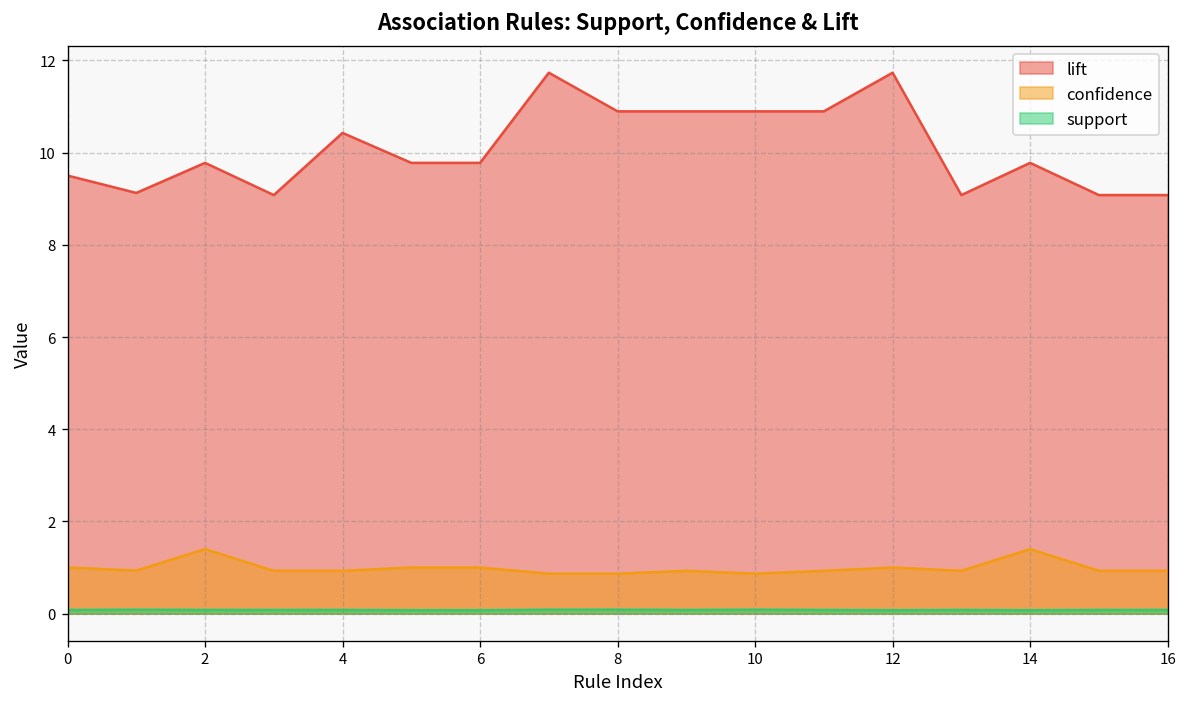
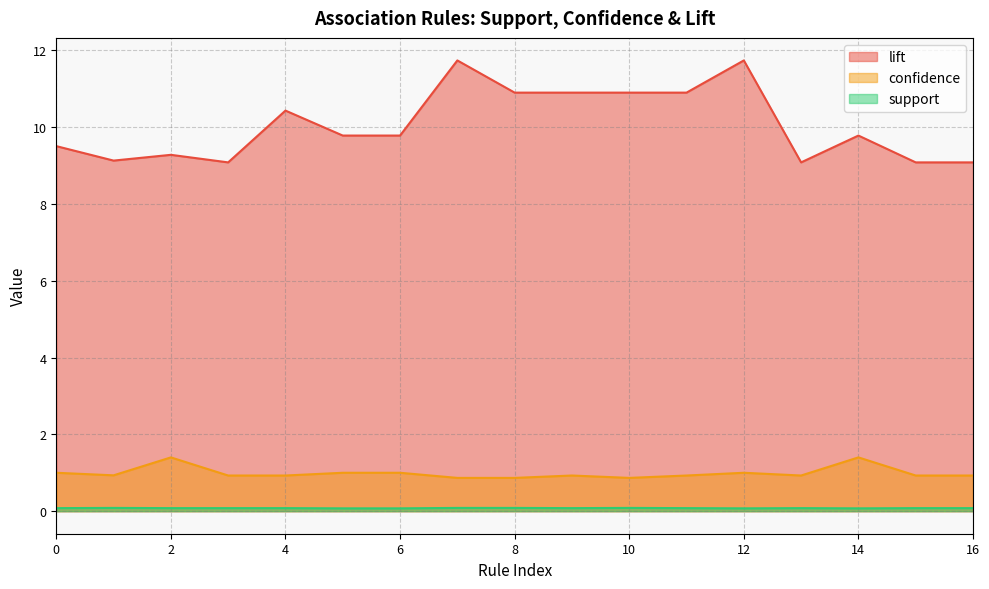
lift, 2: 9.8 -> 9.3
